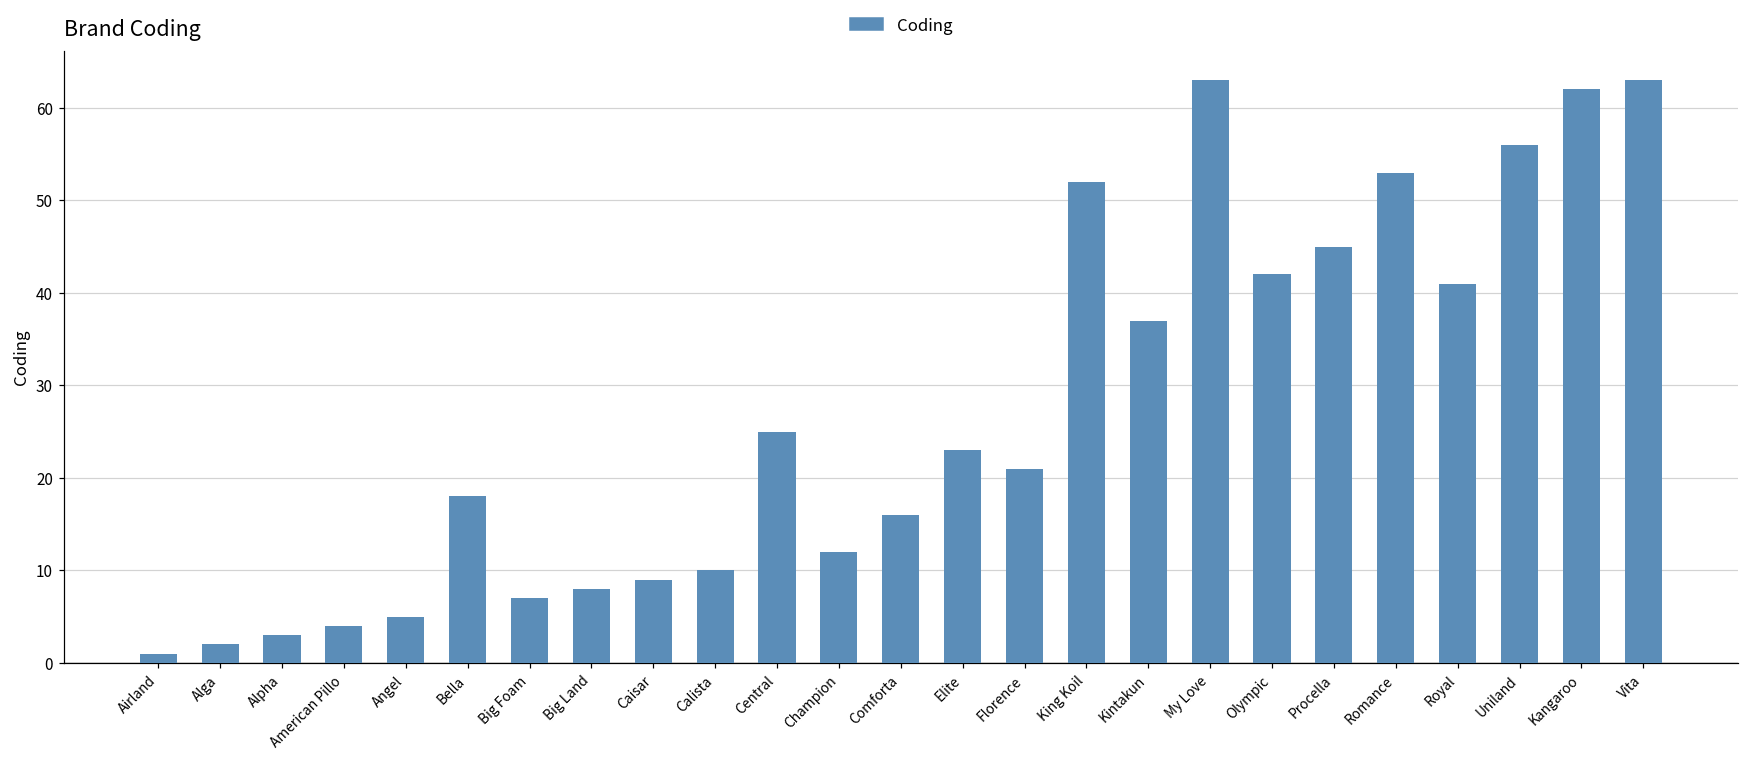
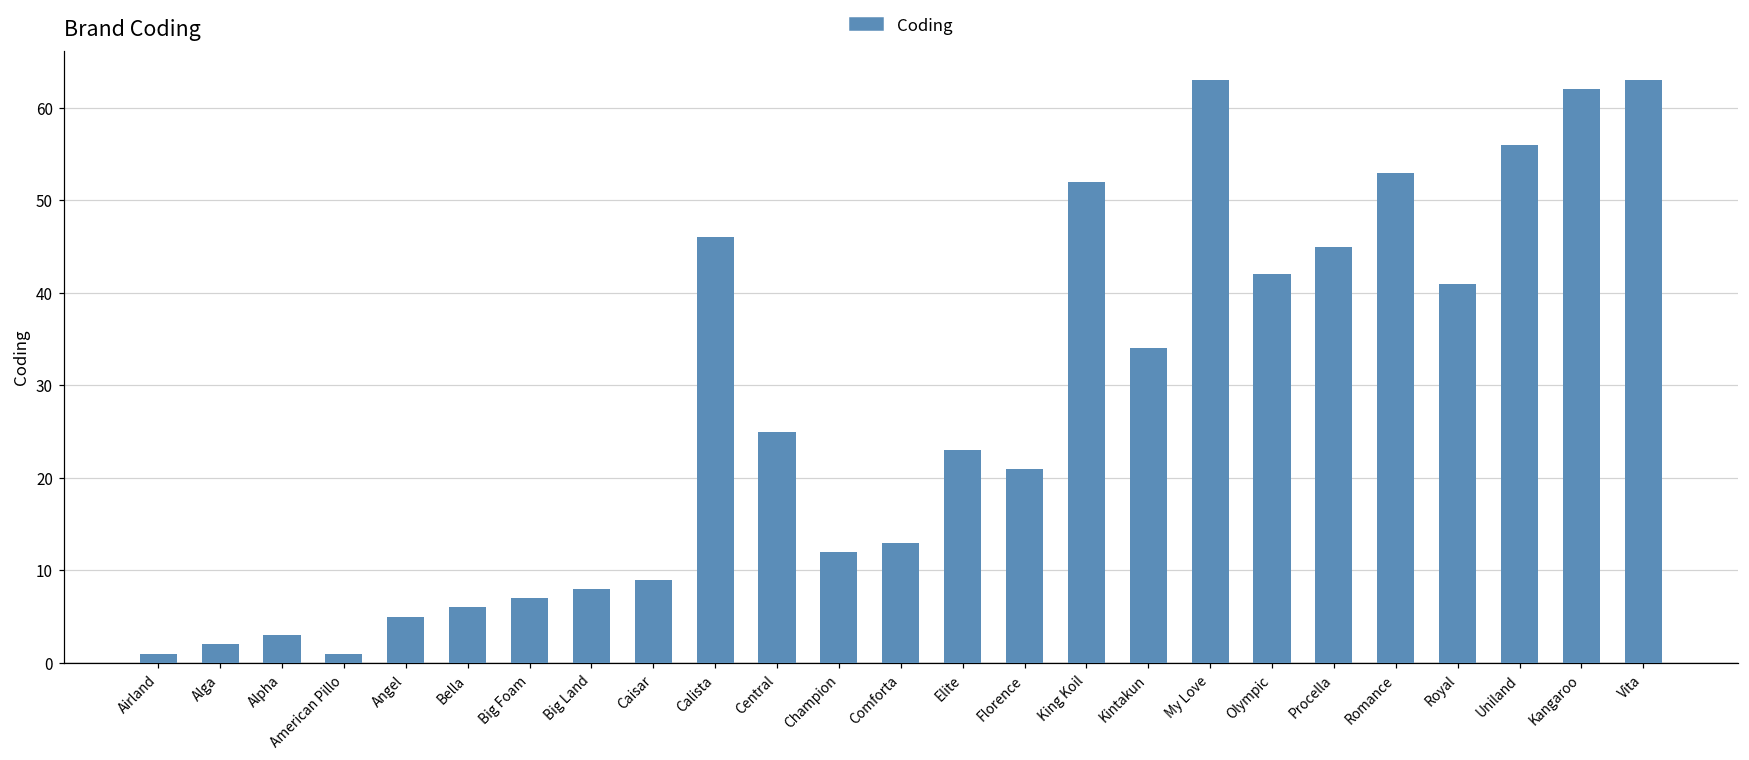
American Pillo: 4 -> 1
Bella: 18 -> 6
Calista: 10 -> 46
Comforta: 16 -> 13
Kintakun: 37 -> 34
